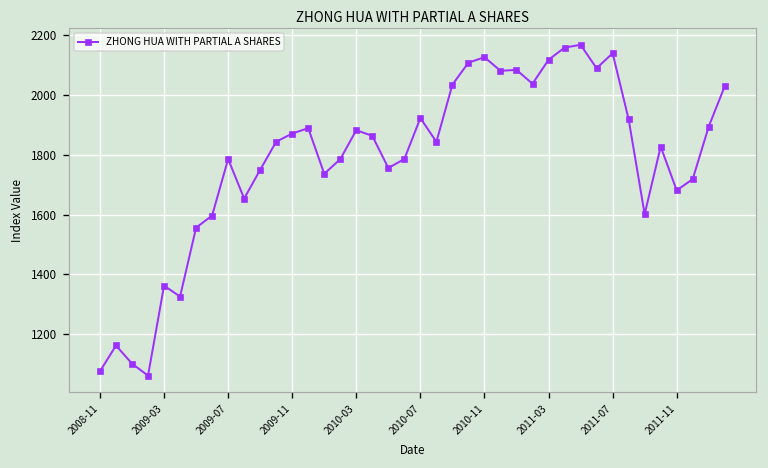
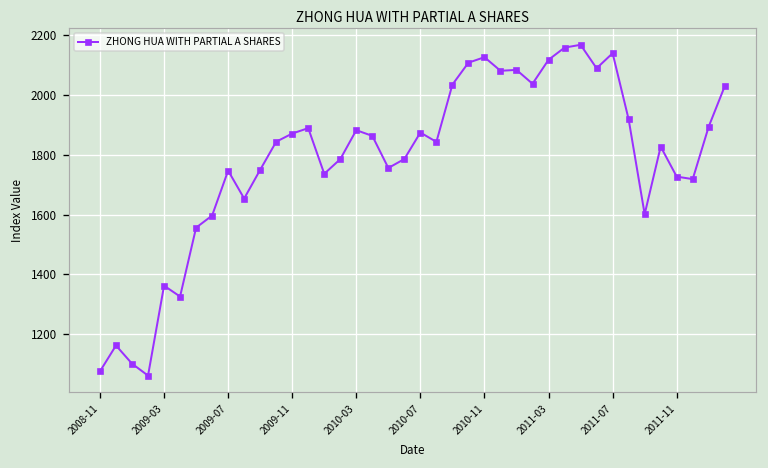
2009-07: 1790 -> 1750
2010-07: 1920 -> 1870
2011-11: 1680 -> 1730
